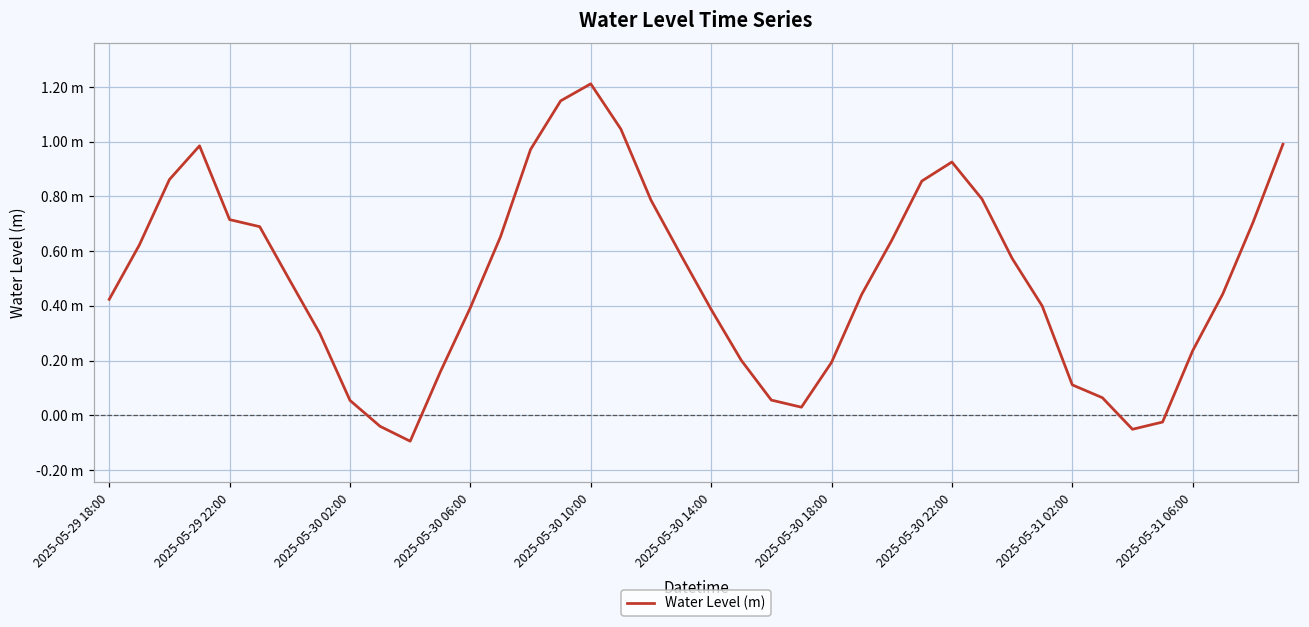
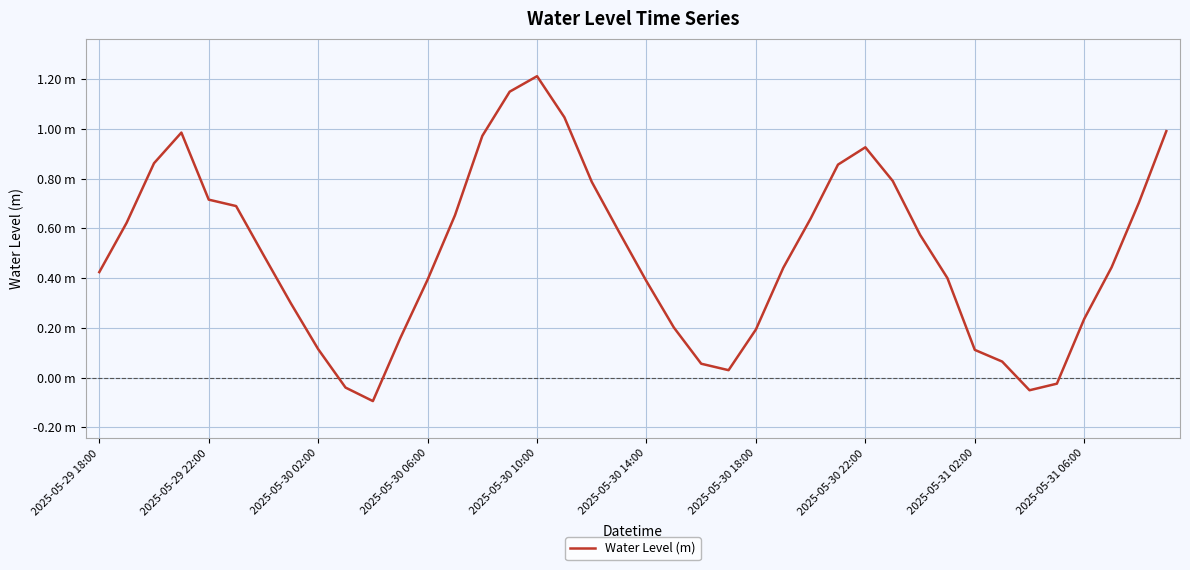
2025-05-30 02:00: 0.05 m -> 0.11 m
